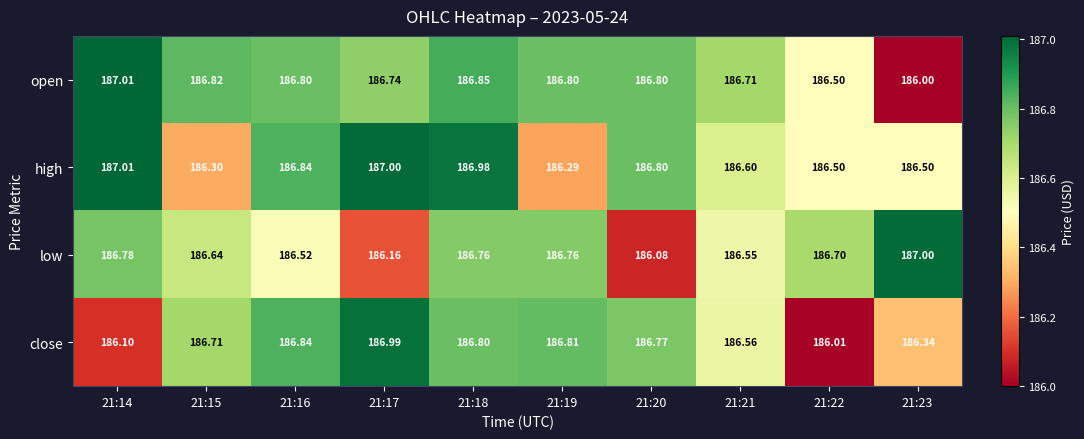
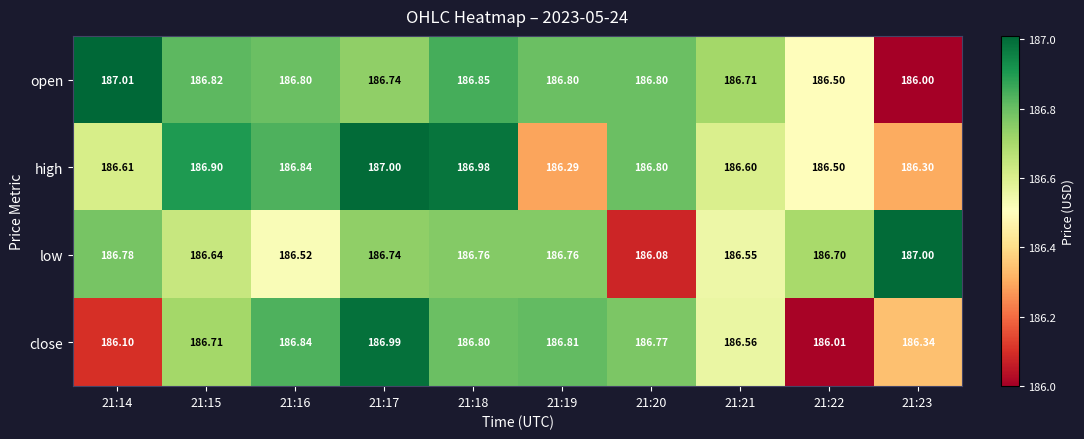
high, 21:14: 187.01 -> 186.61
high, 21:15: 186.30 -> 186.90
high, 21:23: 186.50 -> 186.30
low, 21:17: 186.16 -> 186.74
